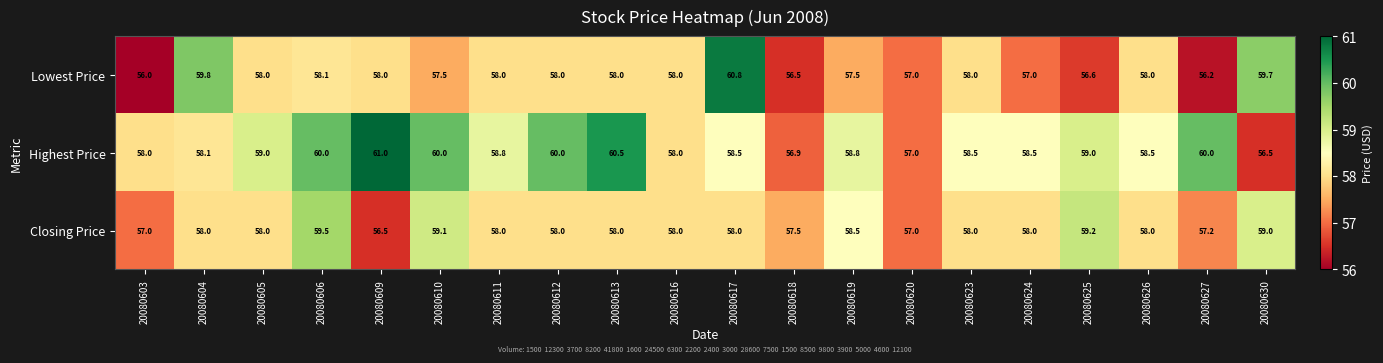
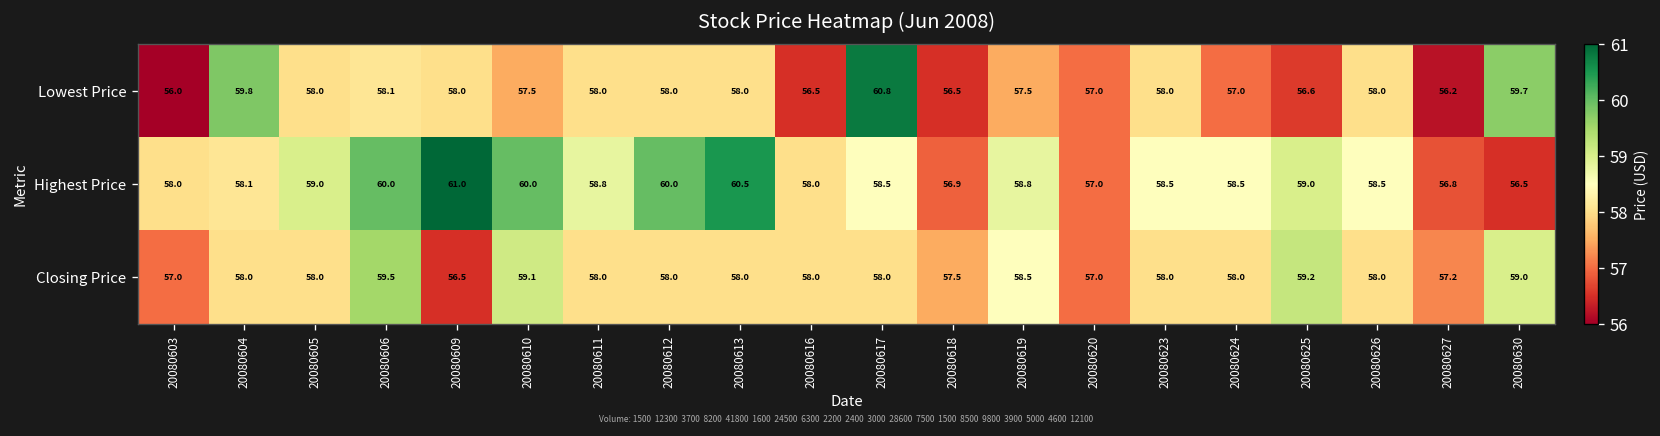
Lowest Price, 20080616: 58.0 -> 56.5
Highest Price, 20080627: 60.0 -> 56.8
